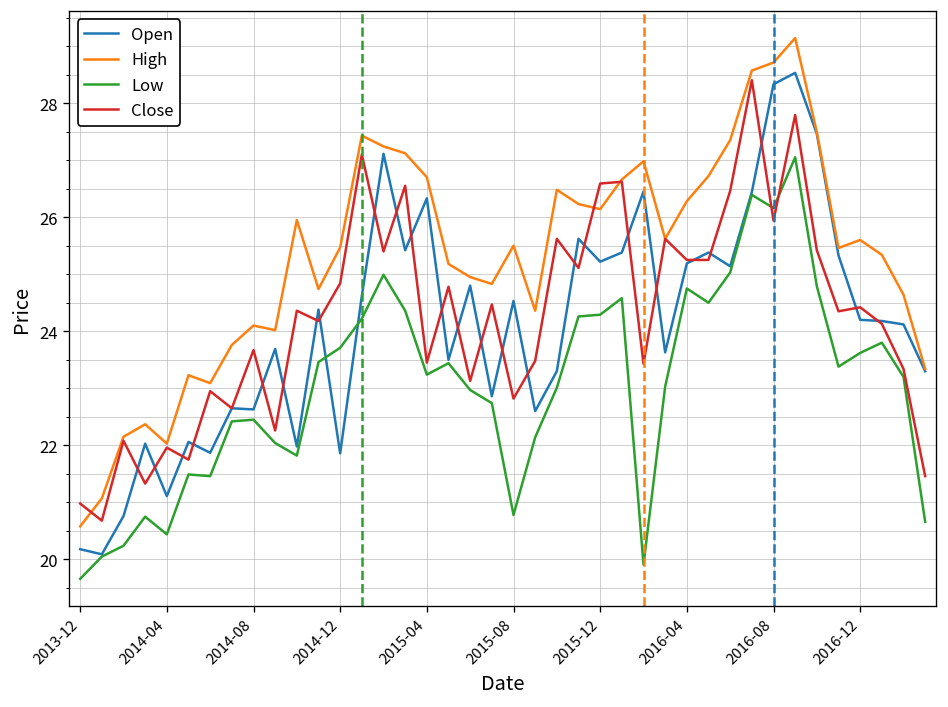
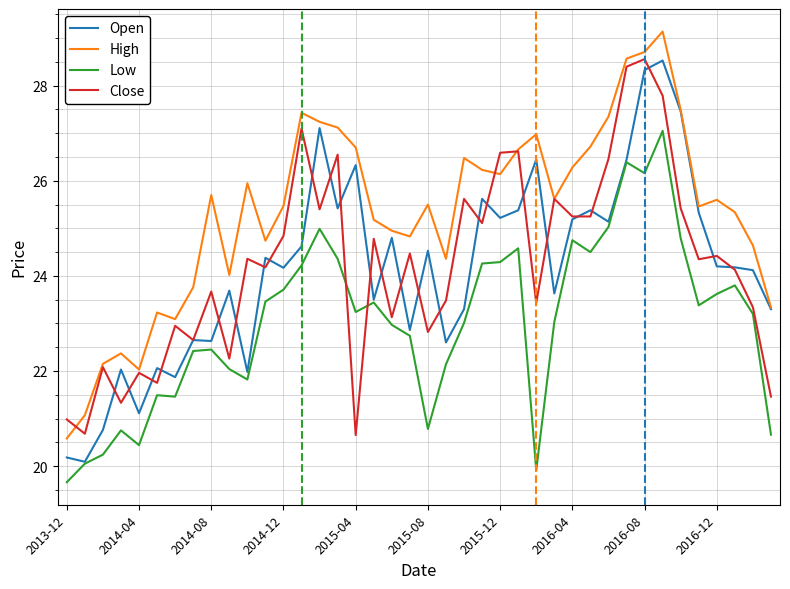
High, 2014-08: 24.1 -> 25.7
Open, 2014-12: 21.9 -> 24.2
Close, 2015-04: 23.5 -> 20.7
Close, 2016-08: 25.9 -> 28.6
